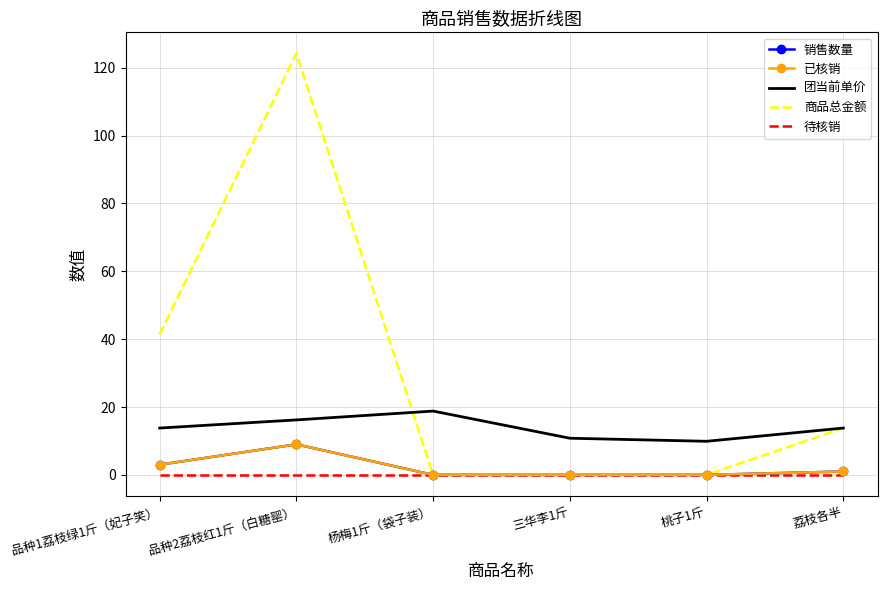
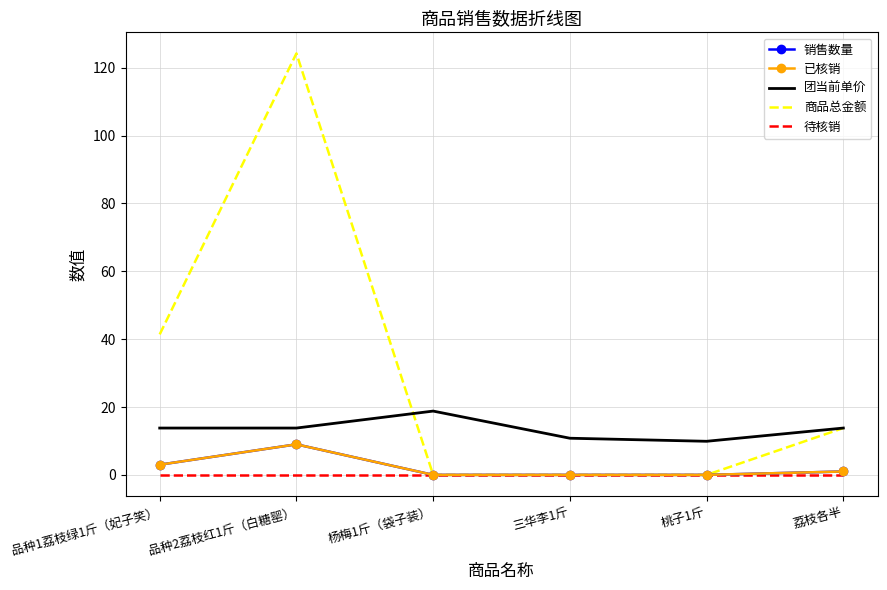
团当前单价, 品种2荔枝红1斤（白糖罂）: 16 -> 14
